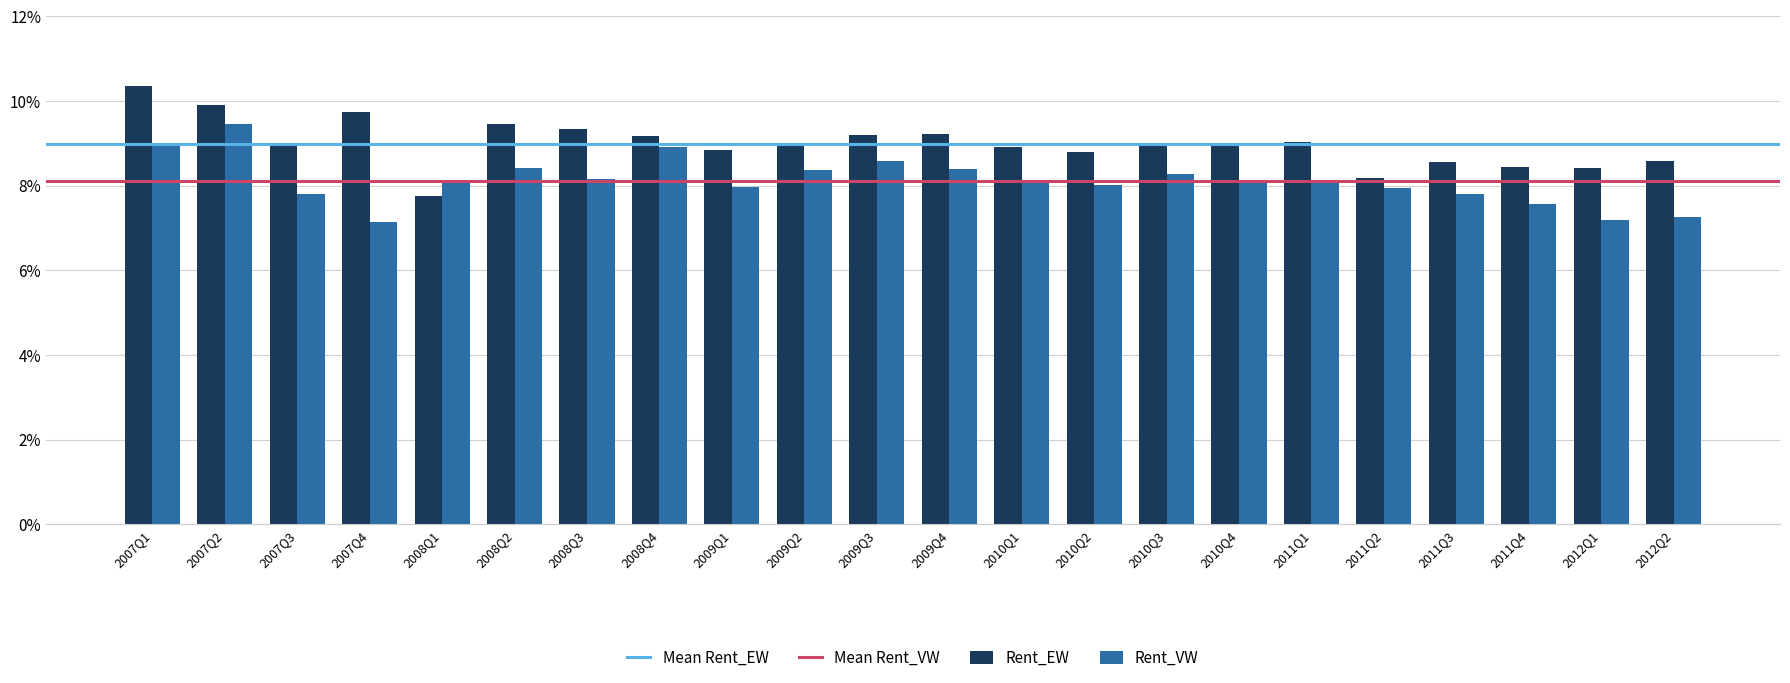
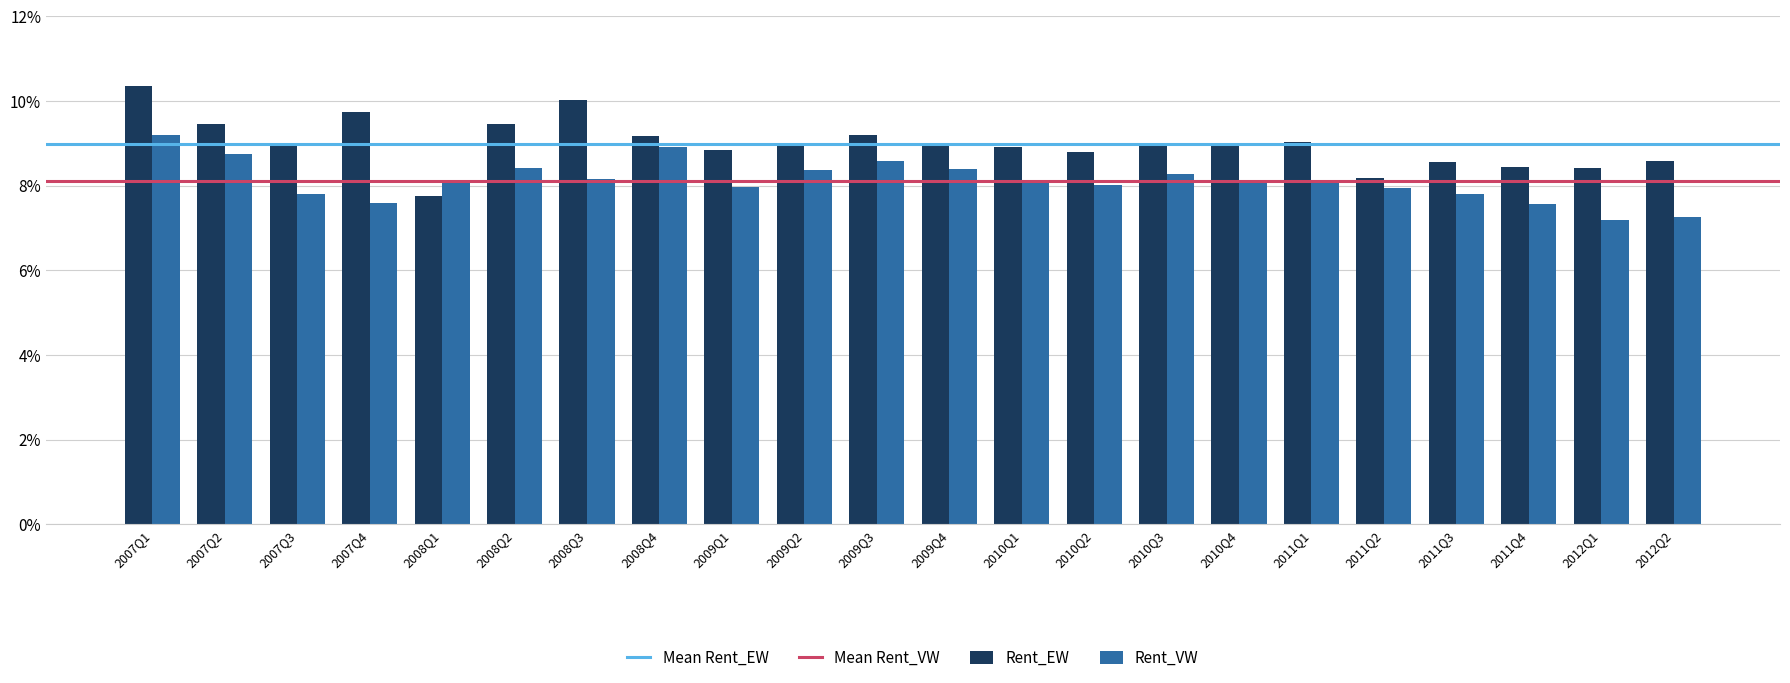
Rent_VW, 2007Q1: 9.0% -> 9.2%
Rent_EW, 2007Q2: 9.9% -> 9.5%
Rent_VW, 2007Q2: 9.5% -> 8.8%
Rent_VW, 2007Q4: 7.1% -> 7.6%
Rent_EW, 2008Q3: 9.3% -> 10.0%
Rent_EW, 2009Q4: 9.2% -> 8.9%
